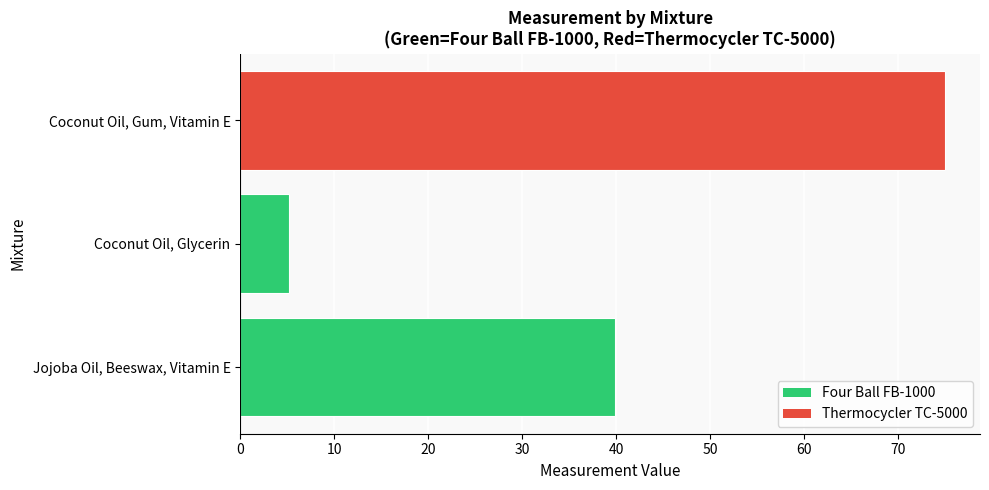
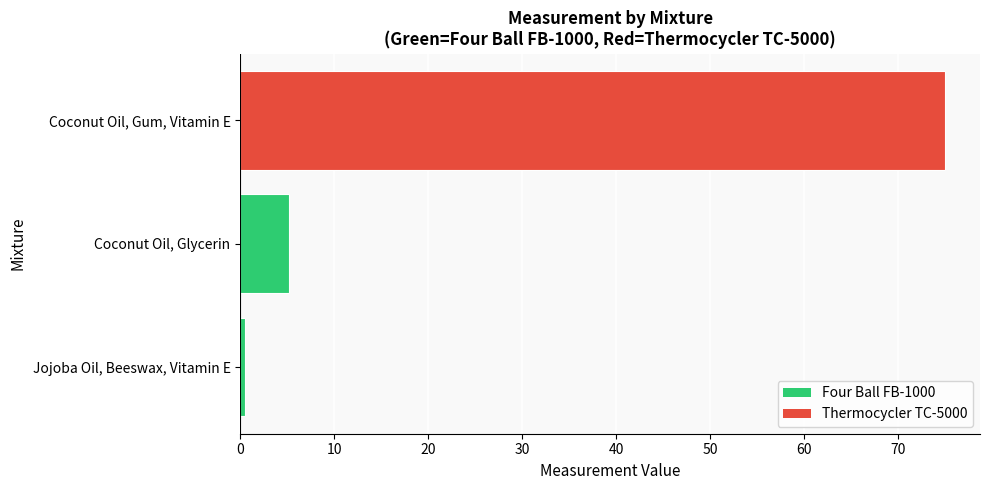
Jojoba Oil, Beeswax, Vitamin E: 40 -> 0
